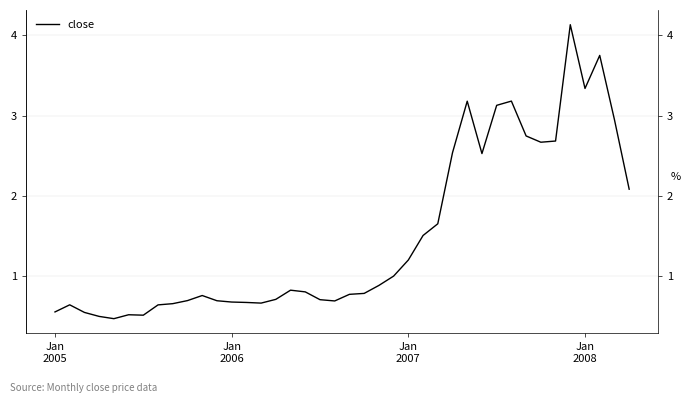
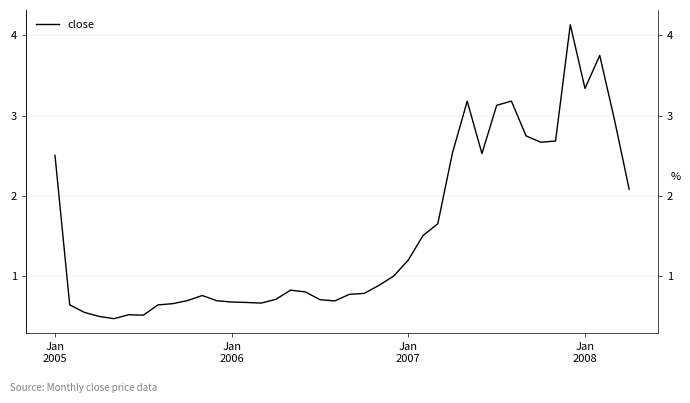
Jan 2005: 0.6 -> 2.5
